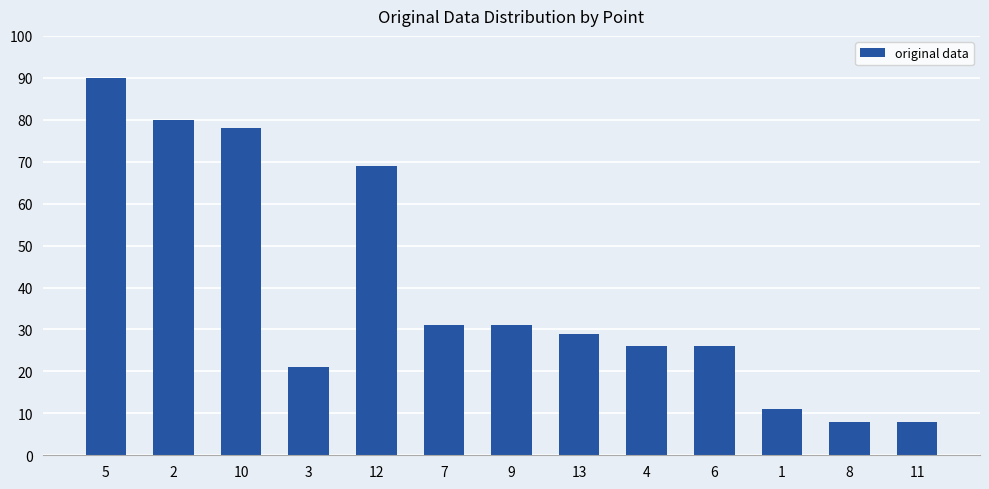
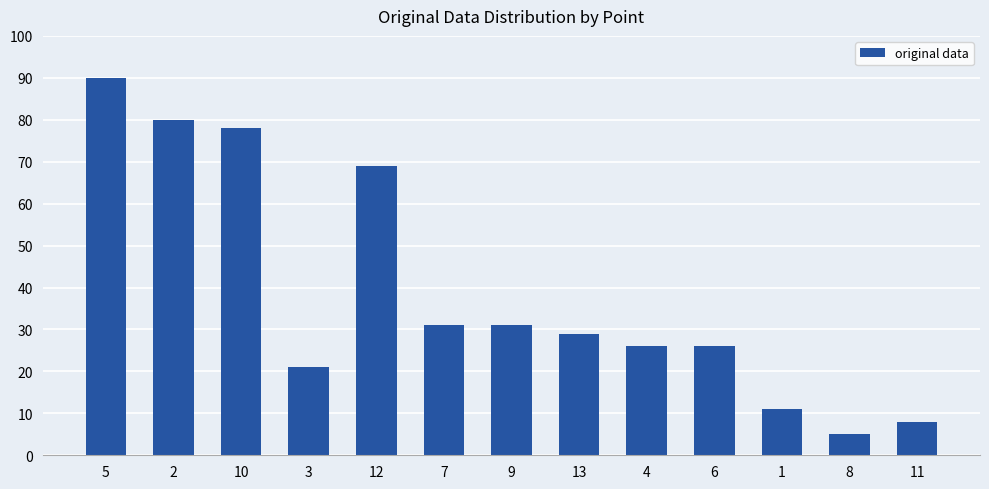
8: 8 -> 5
